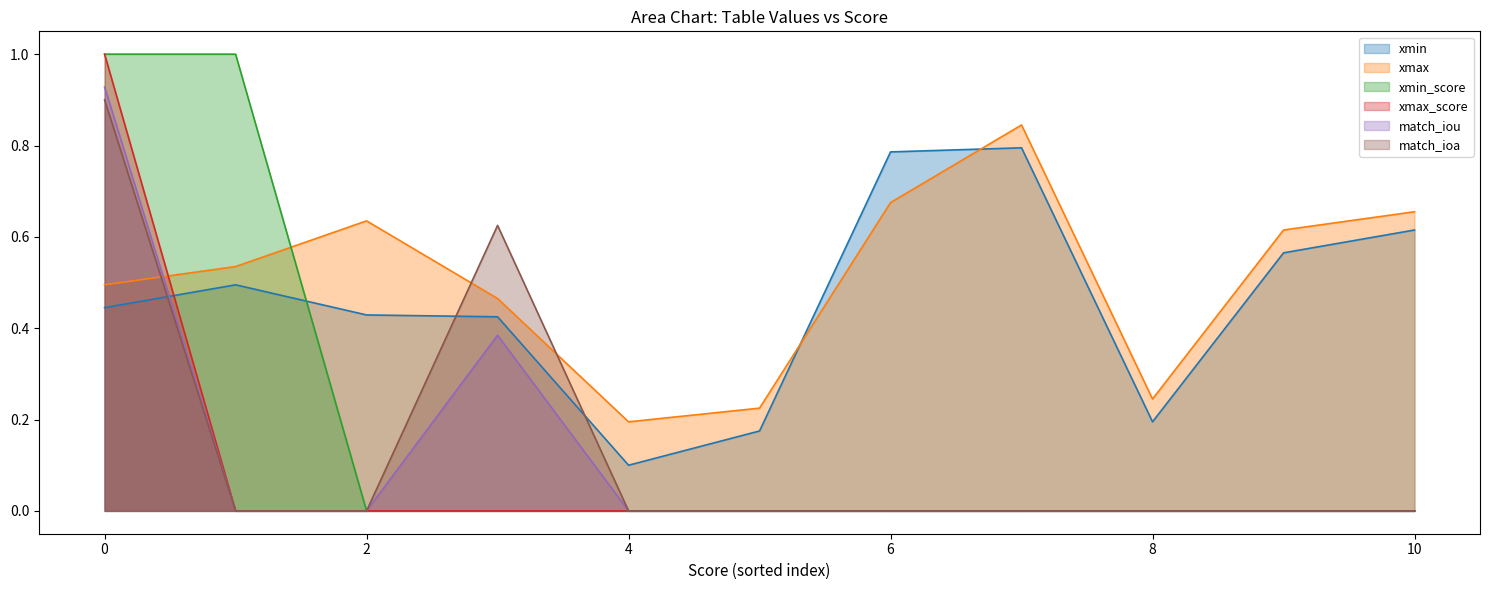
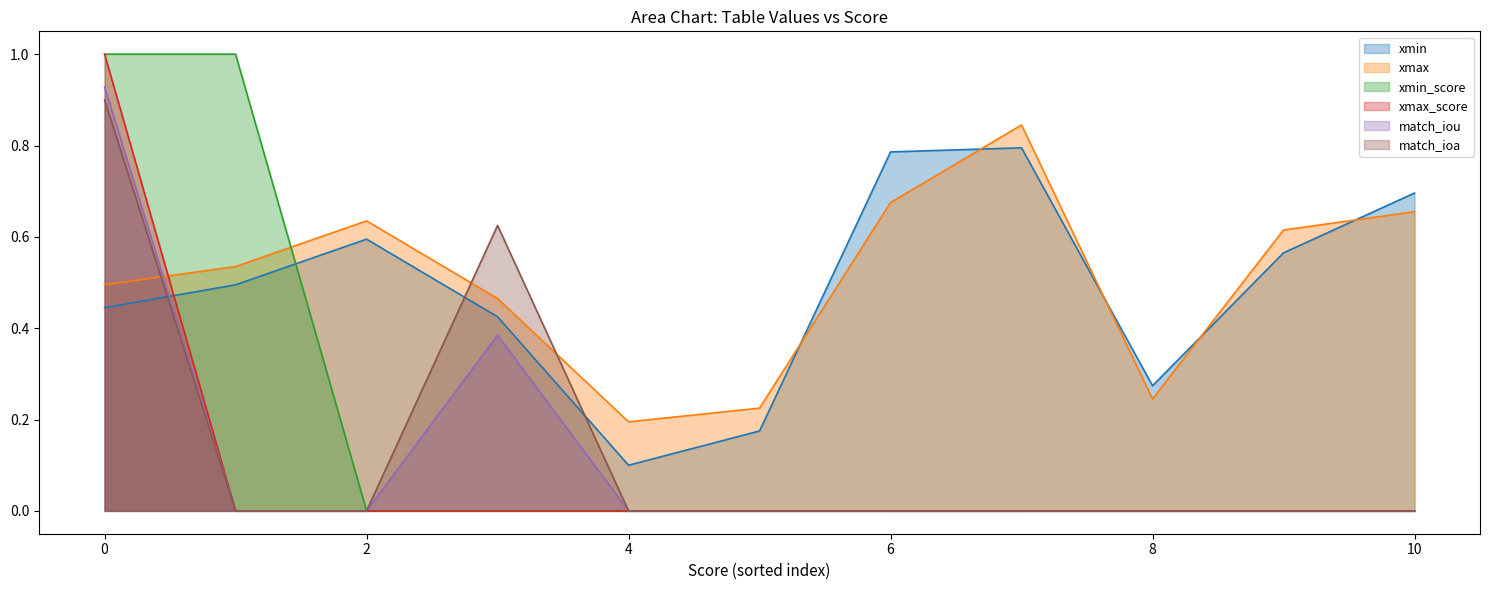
xmin, 2: 0.43 -> 0.60
xmin, 8: 0.20 -> 0.27
xmin, 10: 0.62 -> 0.70
